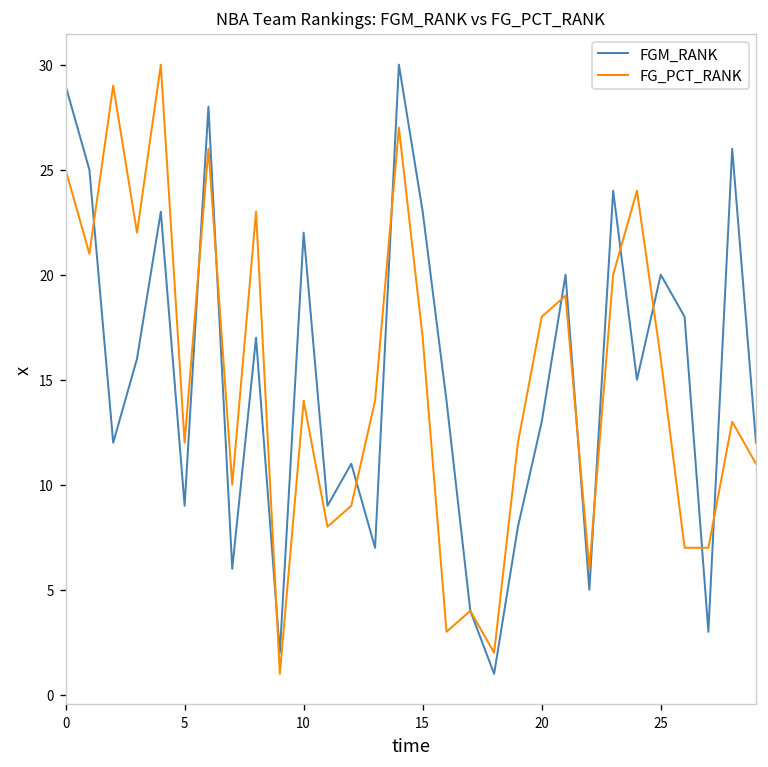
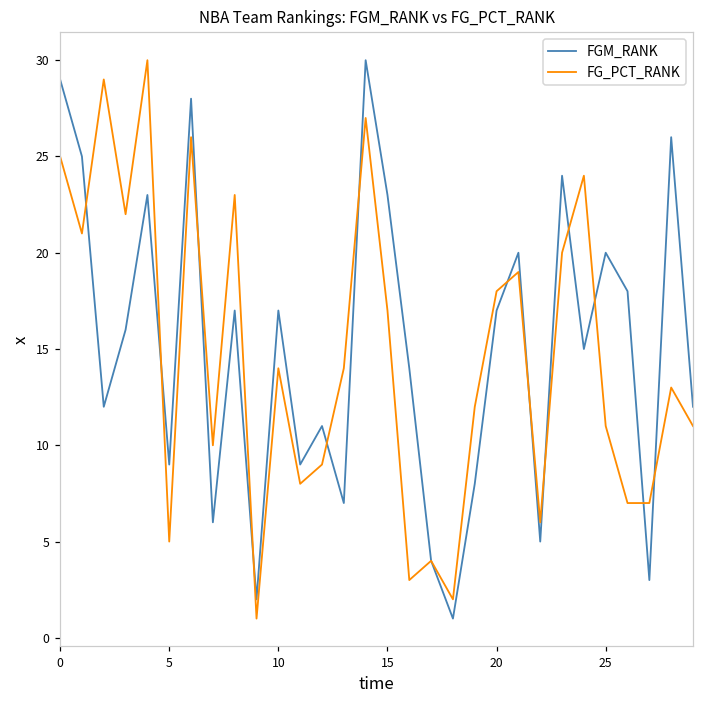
FG_PCT_RANK, 5: 12 -> 5
FGM_RANK, 10: 22 -> 17
FGM_RANK, 20: 13 -> 17
FG_PCT_RANK, 25: 16 -> 11
